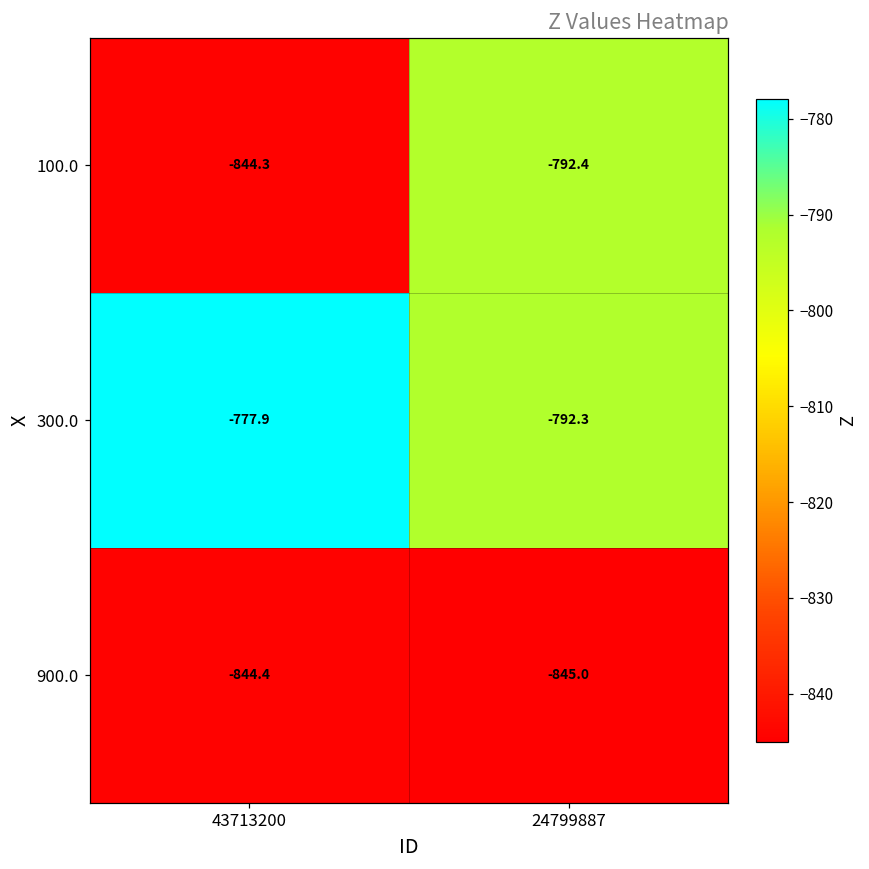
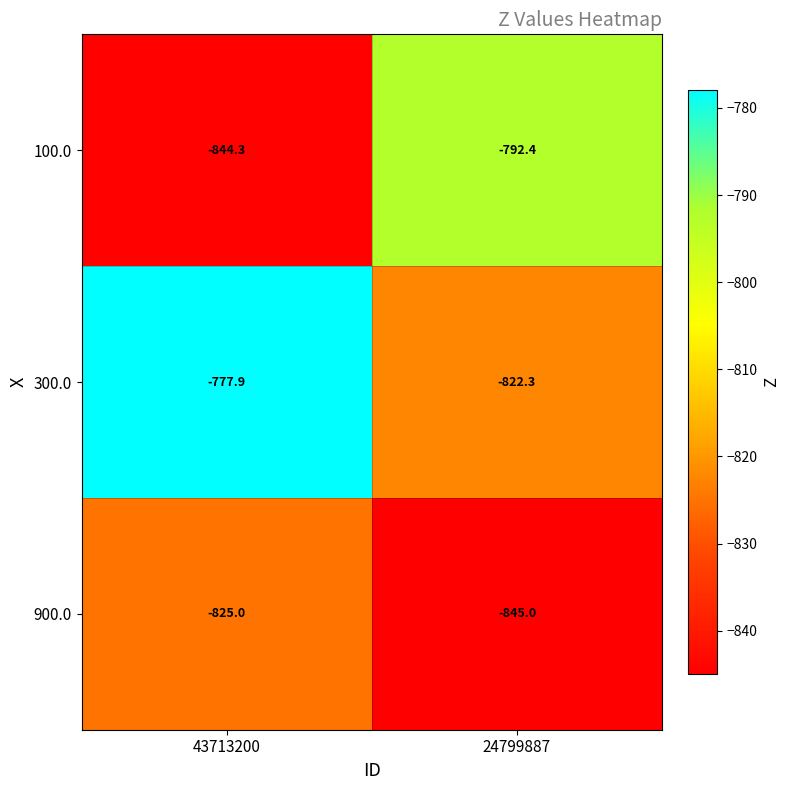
300.0, 24799887: -792.3 -> -822.3
900.0, 43713200: -844.4 -> -825.0
